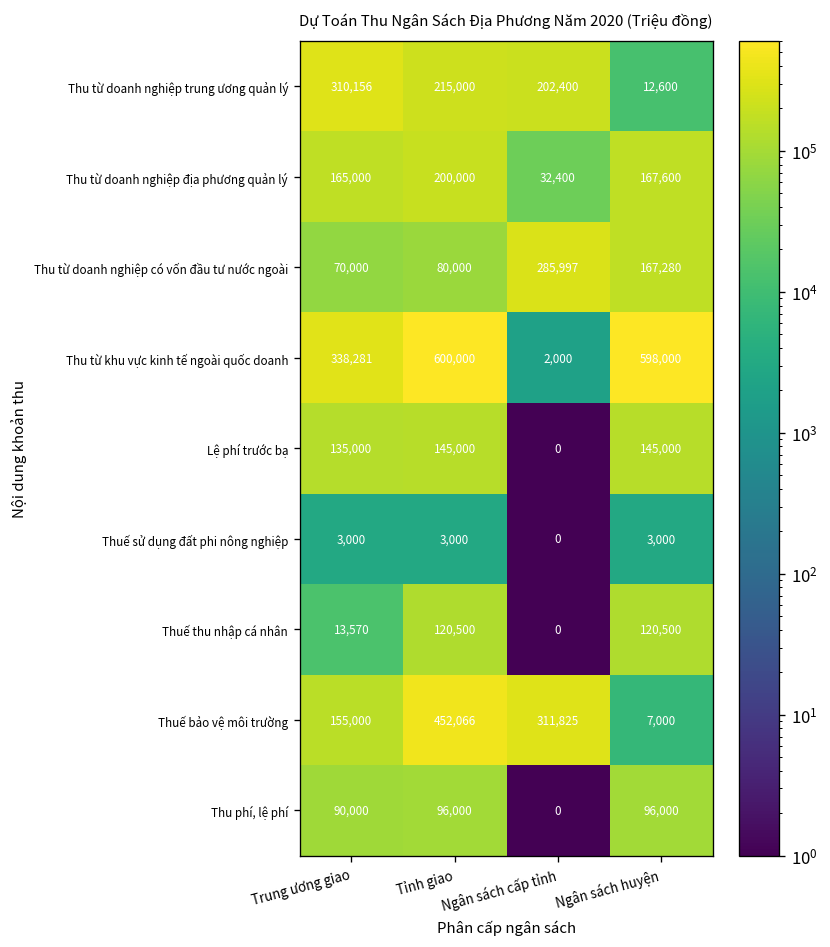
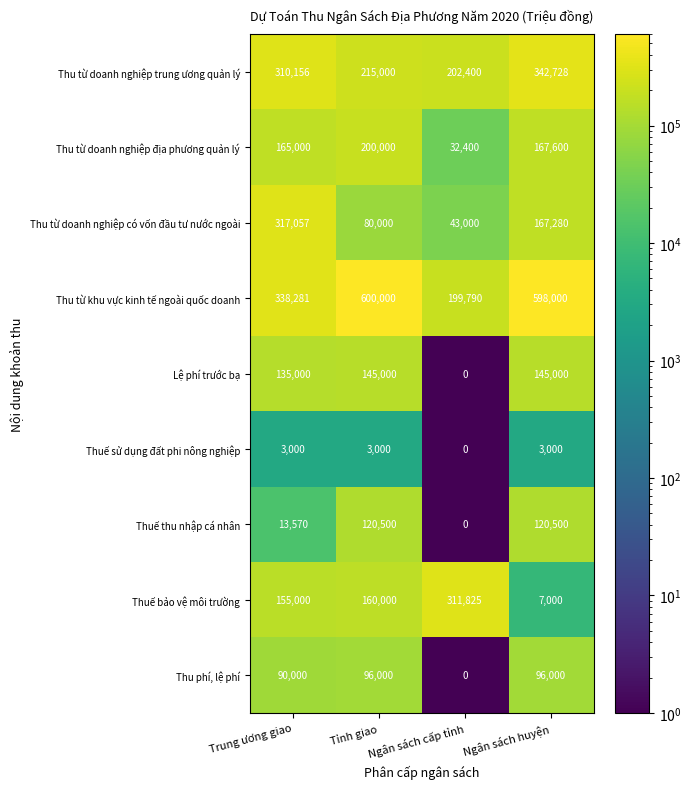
Thu từ doanh nghiệp trung ương quản lý, Ngân sách huyện: 12,600 -> 342,728
Thu từ doanh nghiệp có vốn đầu tư nước ngoài, Trung ương giao: 70,000 -> 317,057
Thu từ doanh nghiệp có vốn đầu tư nước ngoài, Ngân sách cấp tỉnh: 285,997 -> 43,000
Thu từ khu vực kinh tế ngoài quốc doanh, Ngân sách cấp tỉnh: 2,000 -> 199,790
Thuế bảo vệ môi trường, Tỉnh giao: 452,066 -> 160,000
